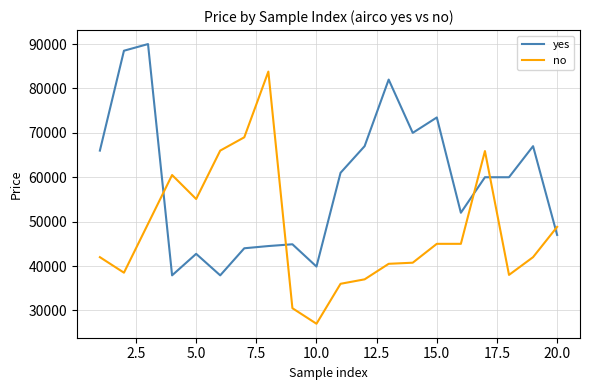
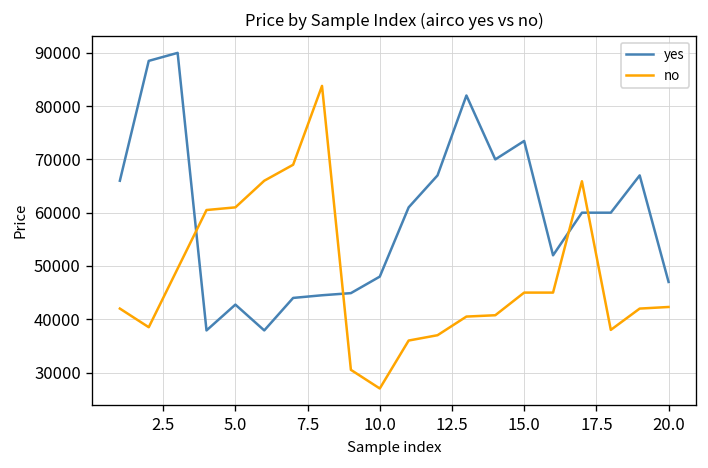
no, 5.0: 55000 -> 61000
yes, 10.0: 40000 -> 48000
no, 20.0: 49000 -> 42000
